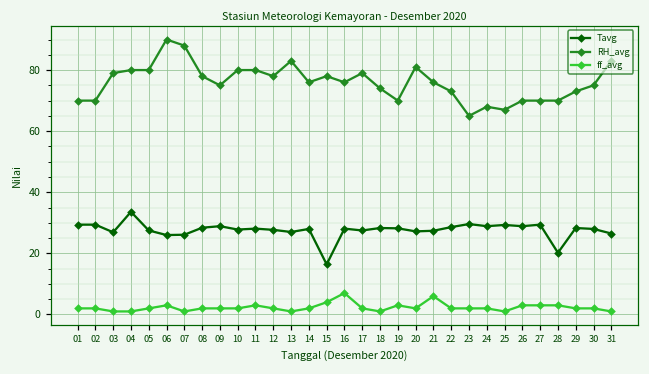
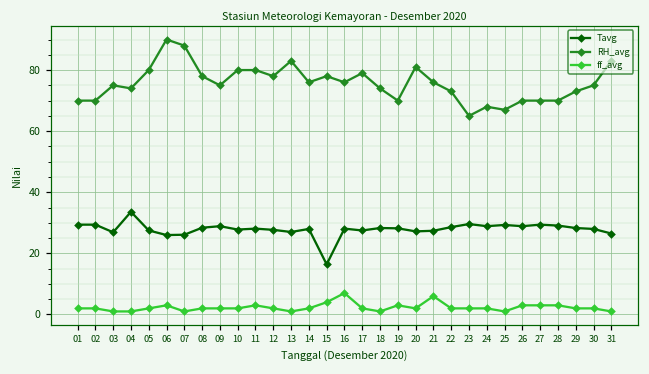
RH_avg, 03: 79 -> 75
RH_avg, 04: 80 -> 74
Tavg, 28: 20 -> 29
